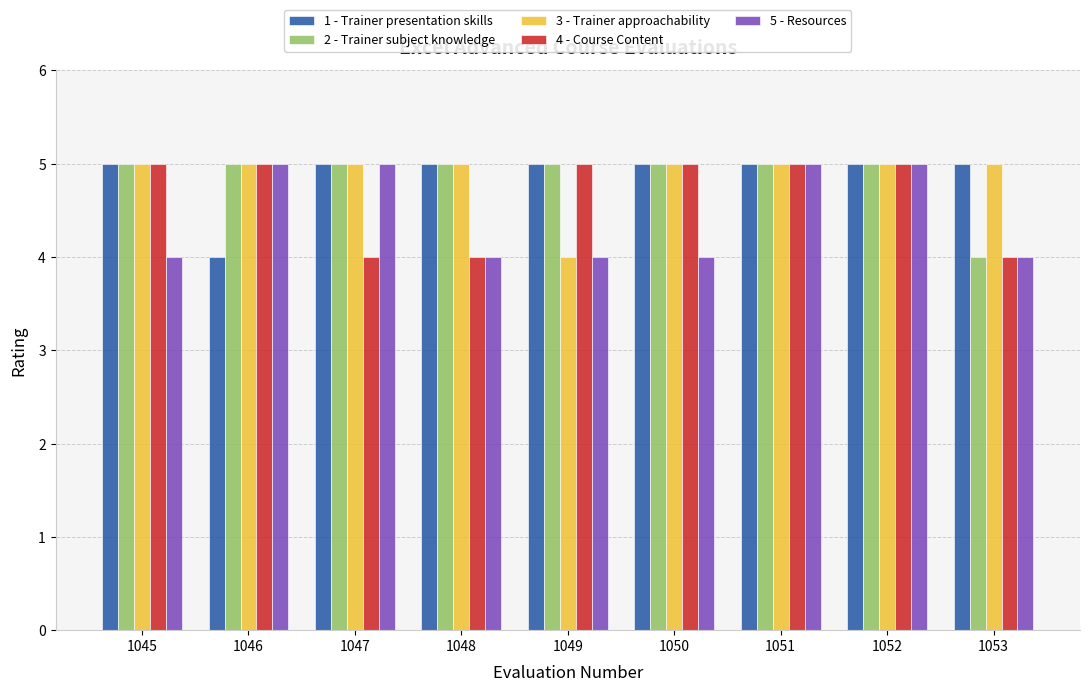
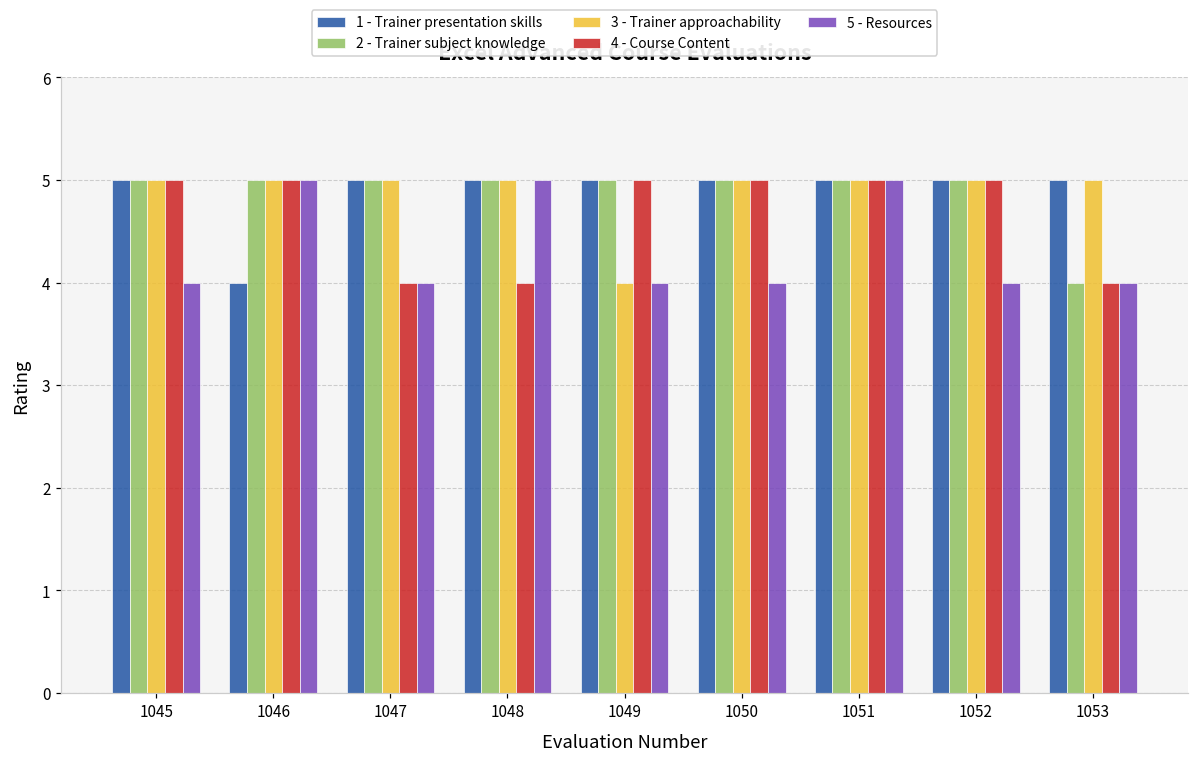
5 - Resources, 1047: 5 -> 4
5 - Resources, 1048: 4 -> 5
5 - Resources, 1052: 5 -> 4
